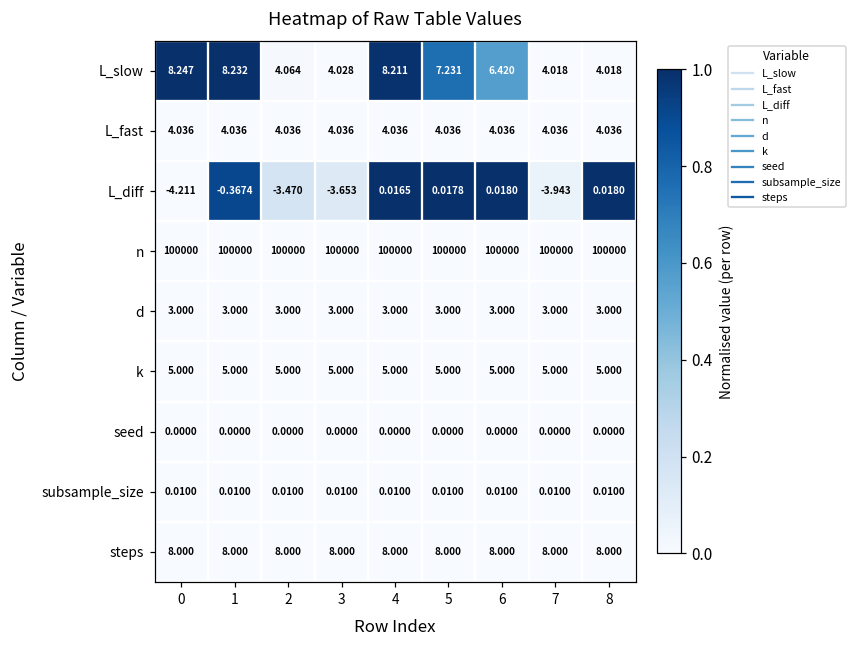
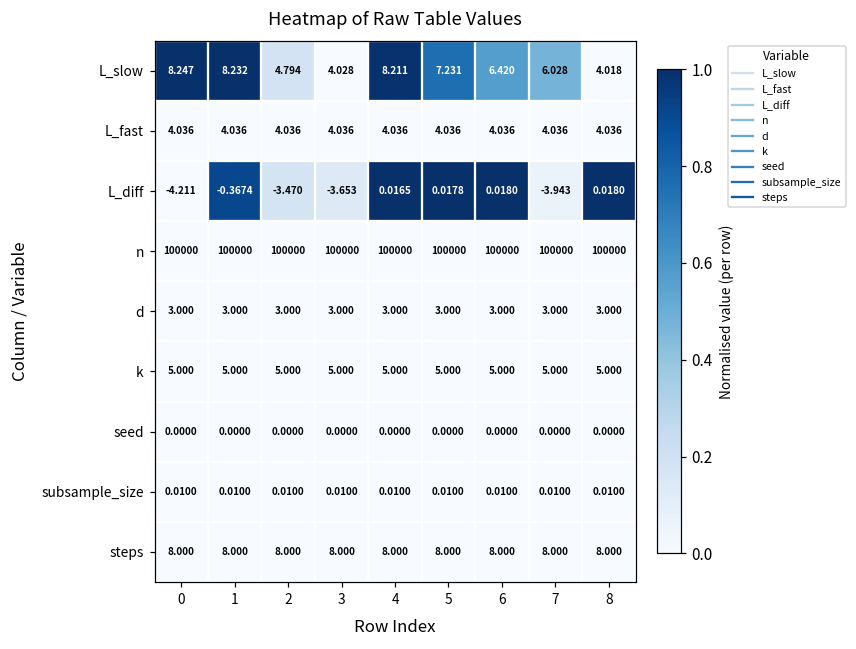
L_slow, 2: 4.064 -> 4.794
L_slow, 7: 4.018 -> 6.028
